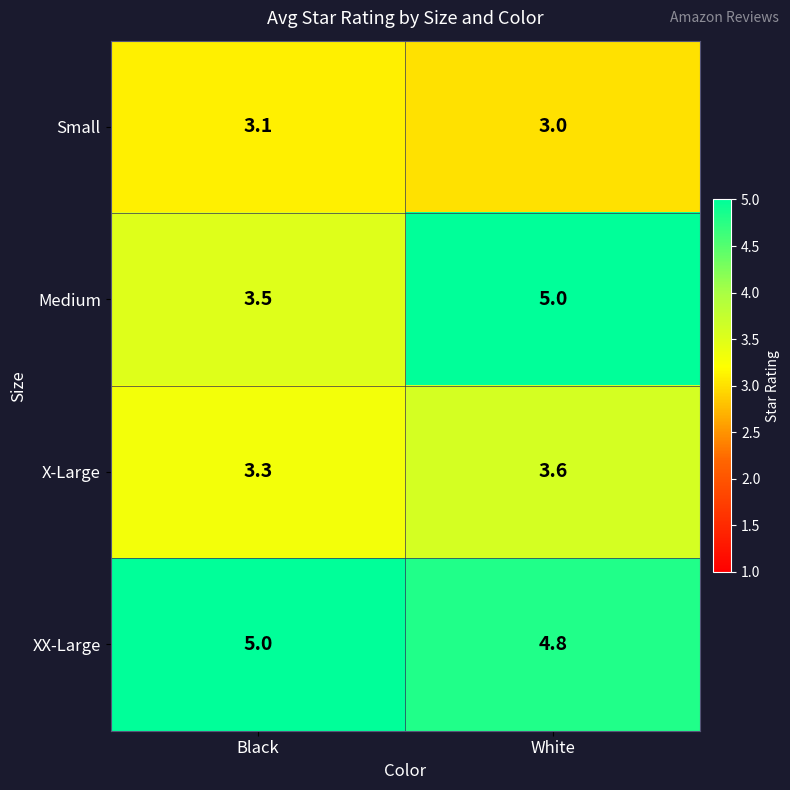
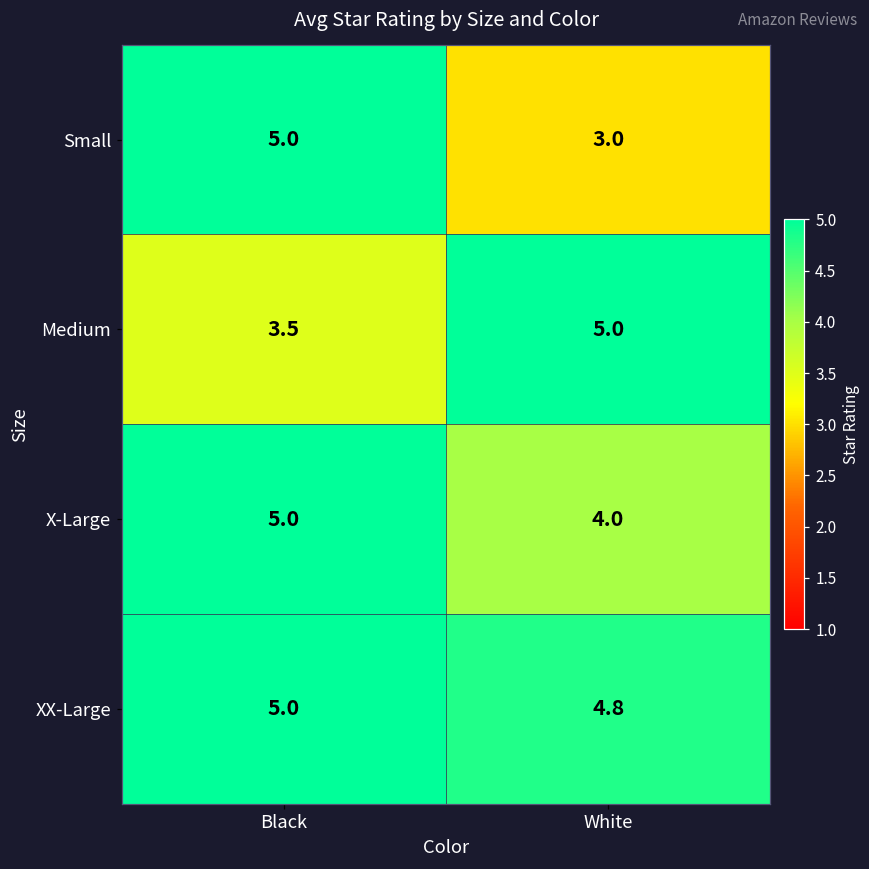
Small, Black: 3.1 -> 5.0
X-Large, Black: 3.3 -> 5.0
X-Large, White: 3.6 -> 4.0
